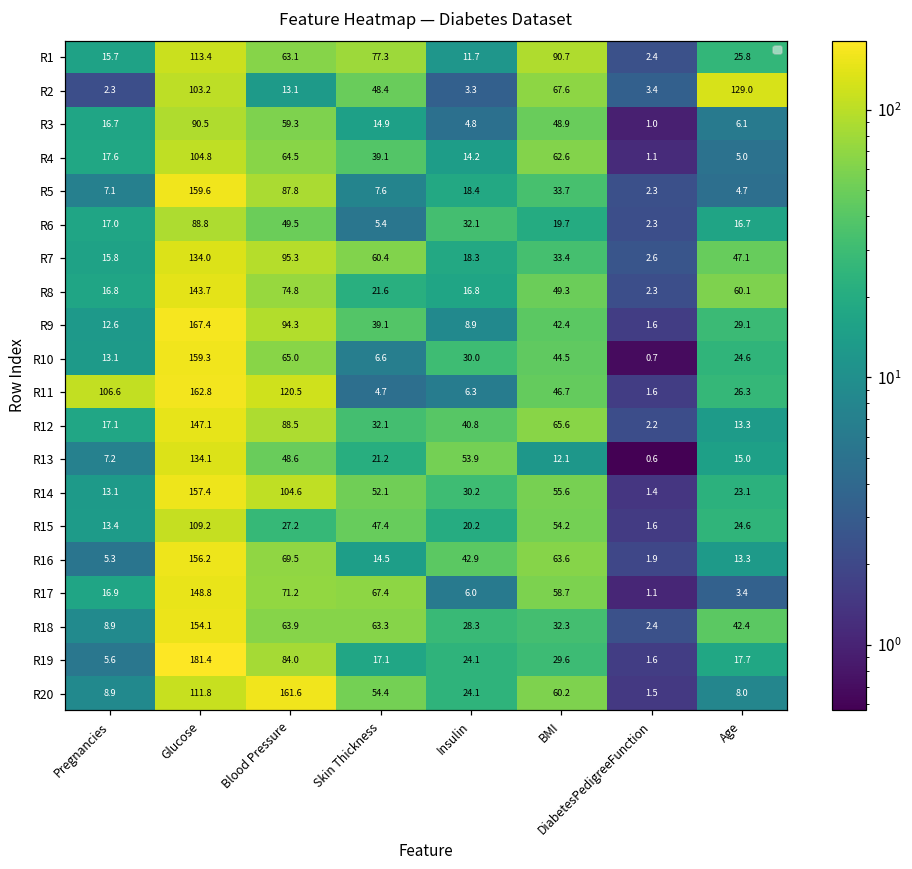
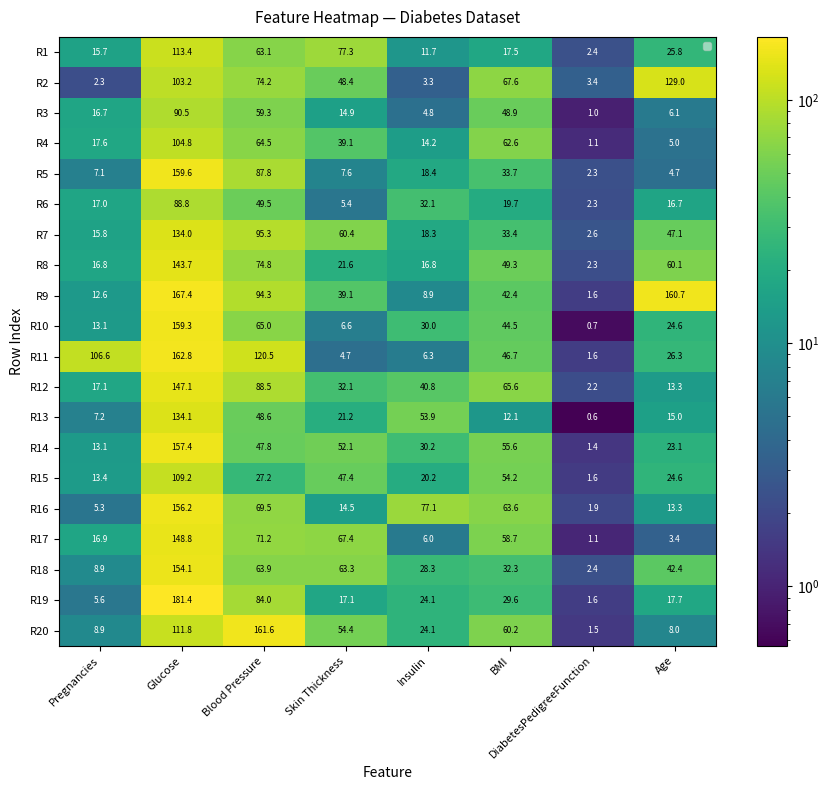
R1, BMI: 90.7 -> 17.5
R2, Blood Pressure: 13.1 -> 74.2
R9, Age: 29.1 -> 160.7
R14, Blood Pressure: 104.6 -> 47.8
R16, Insulin: 42.9 -> 77.1
